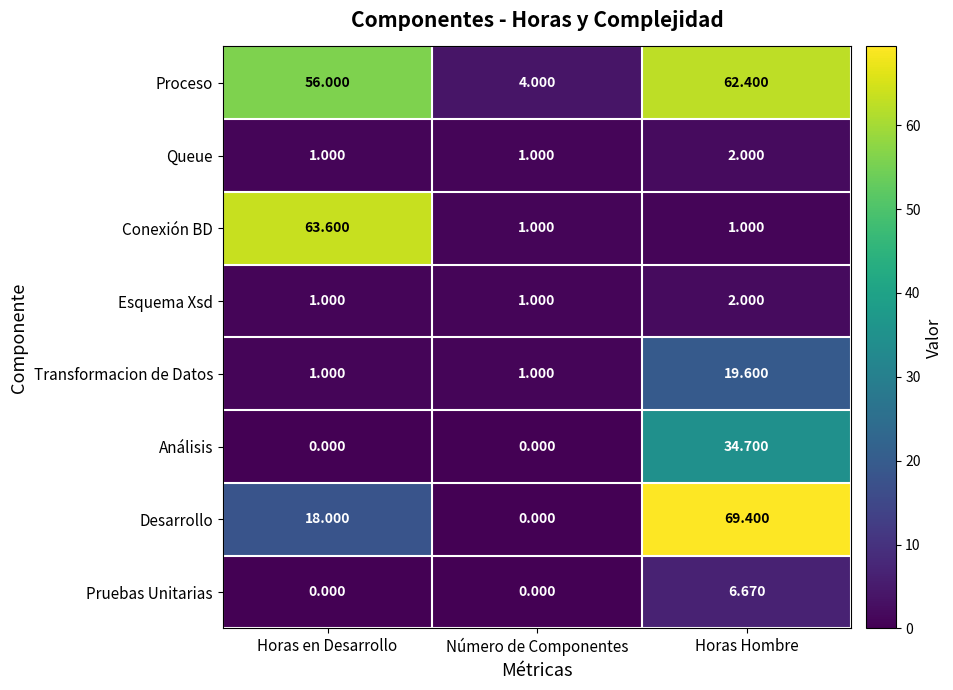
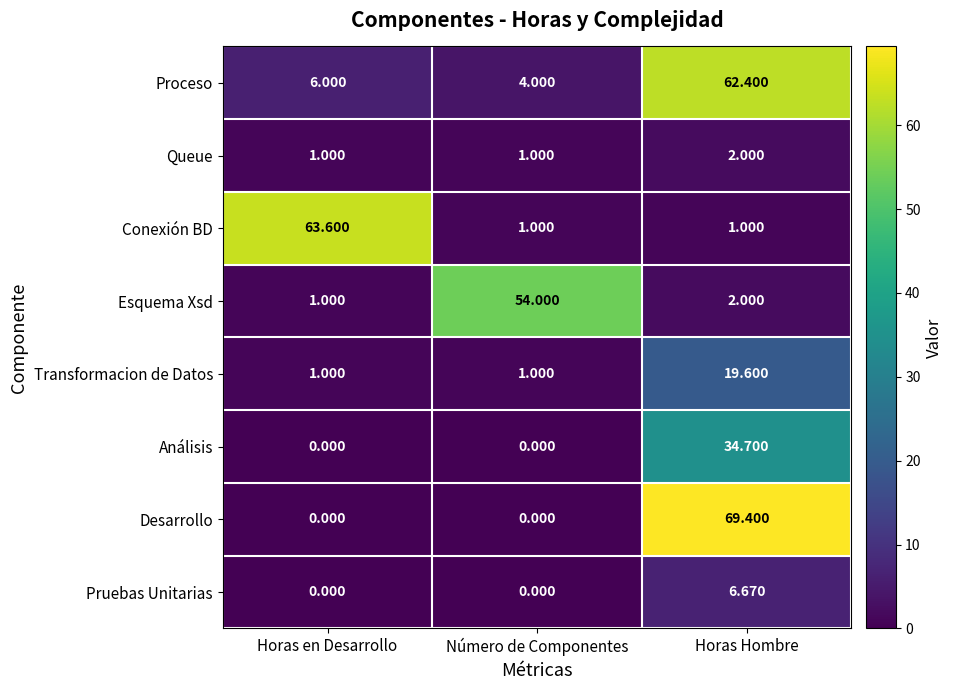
Proceso, Horas en Desarrollo: 56.000 -> 6.000
Esquema Xsd, Número de Componentes: 1.000 -> 54.000
Desarrollo, Horas en Desarrollo: 18.000 -> 0.000
